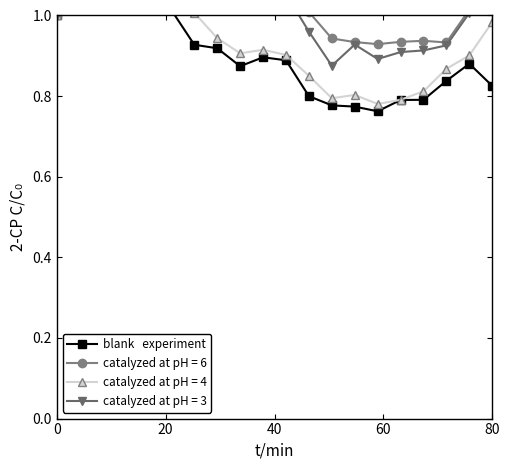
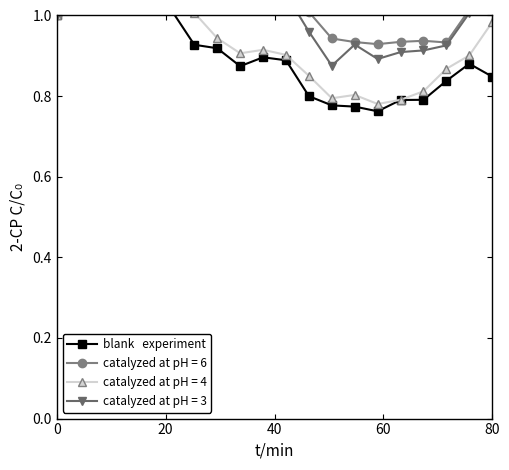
blank experiment, 80: 0.83 -> 0.85
